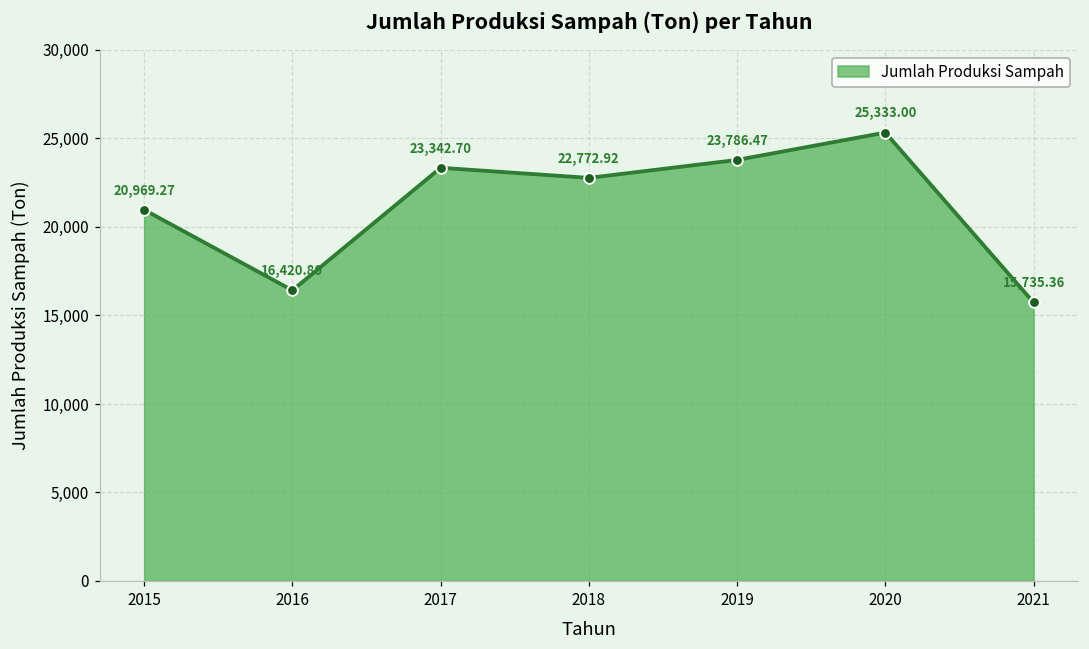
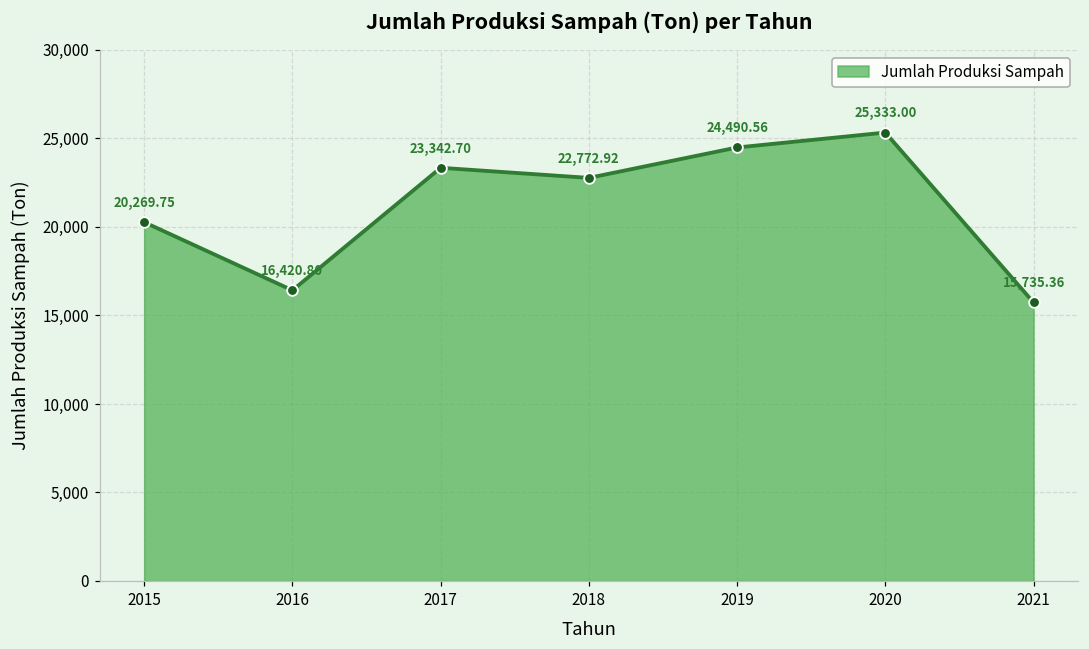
2015: 20,969.27 -> 20,269.75
2019: 23,786.47 -> 24,490.56
